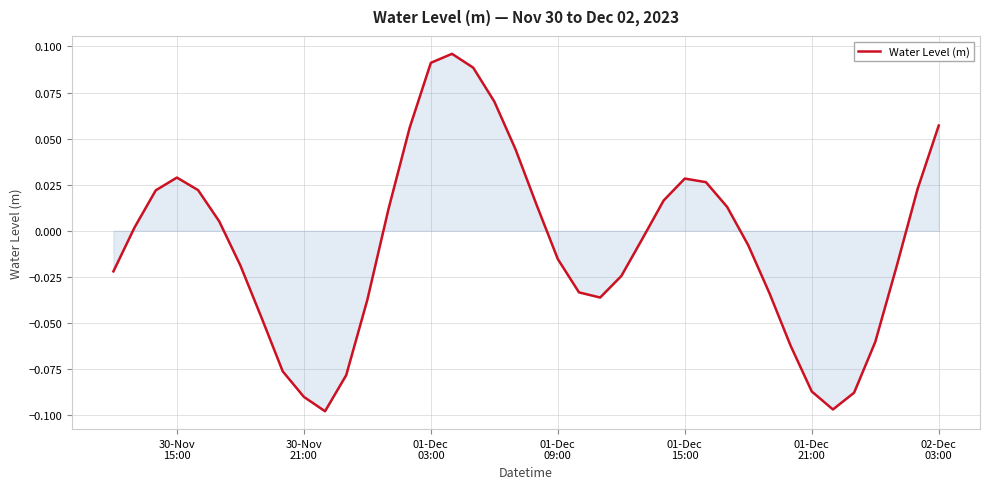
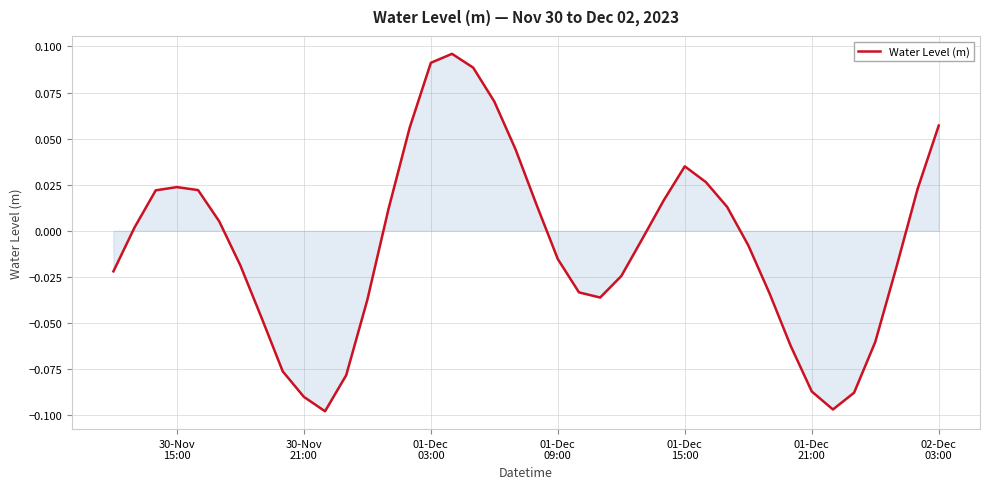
Water Level (m), 30-Nov 15:00: 0.029 -> 0.024
Water Level (m), 01-Dec 15:00: 0.028 -> 0.035
